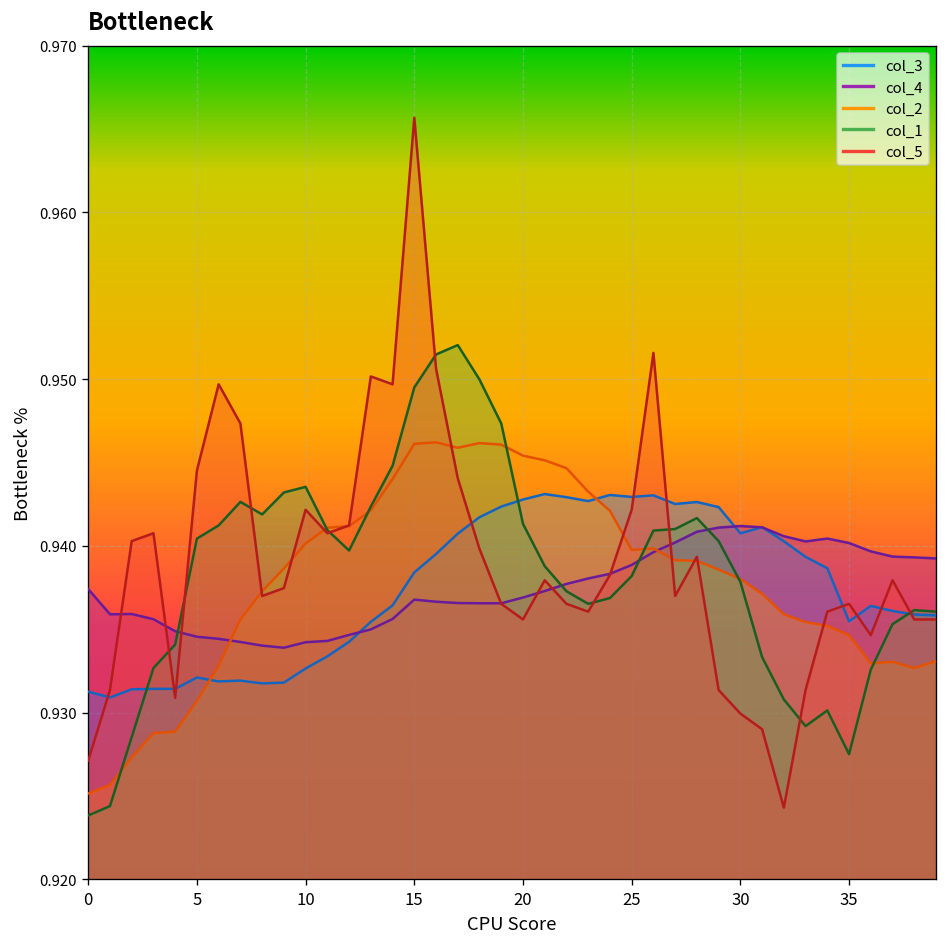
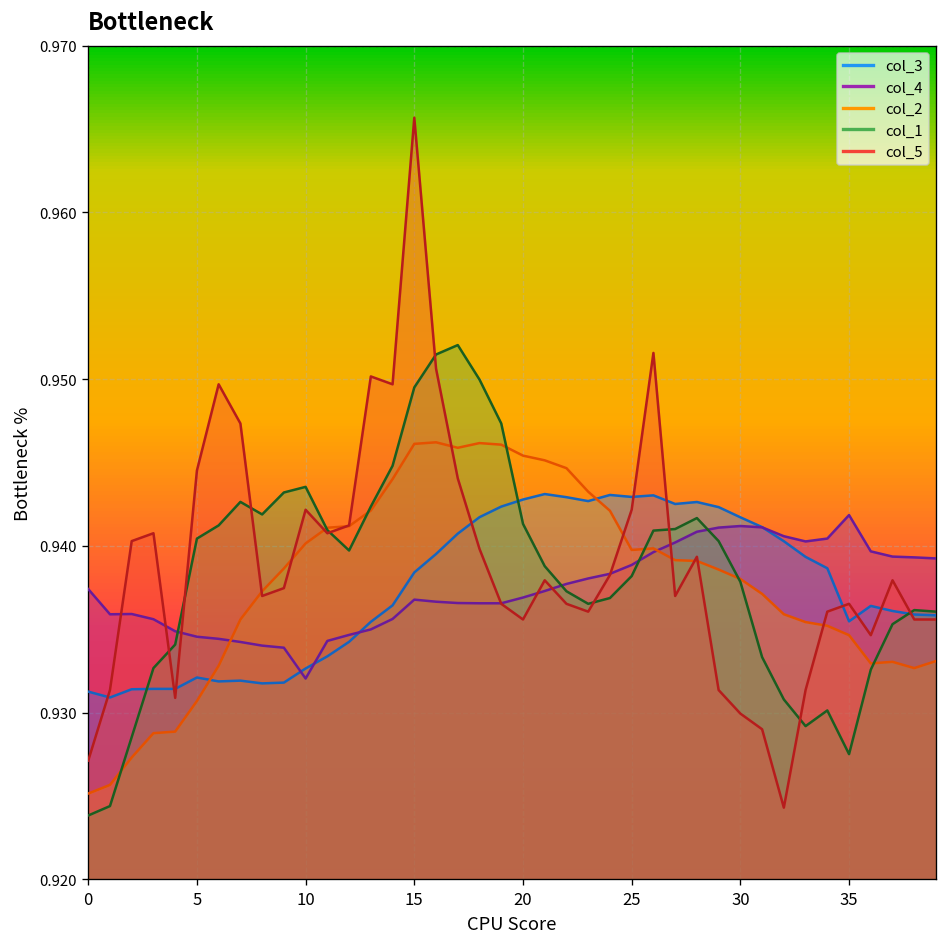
col_4, 10: 0.9342 -> 0.9320
col_3, 30: 0.9408 -> 0.9417
col_4, 35: 0.9402 -> 0.9419
